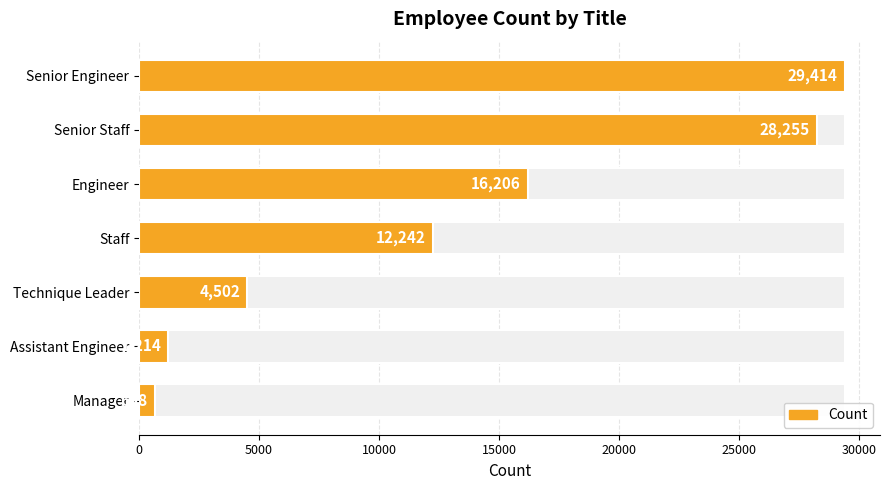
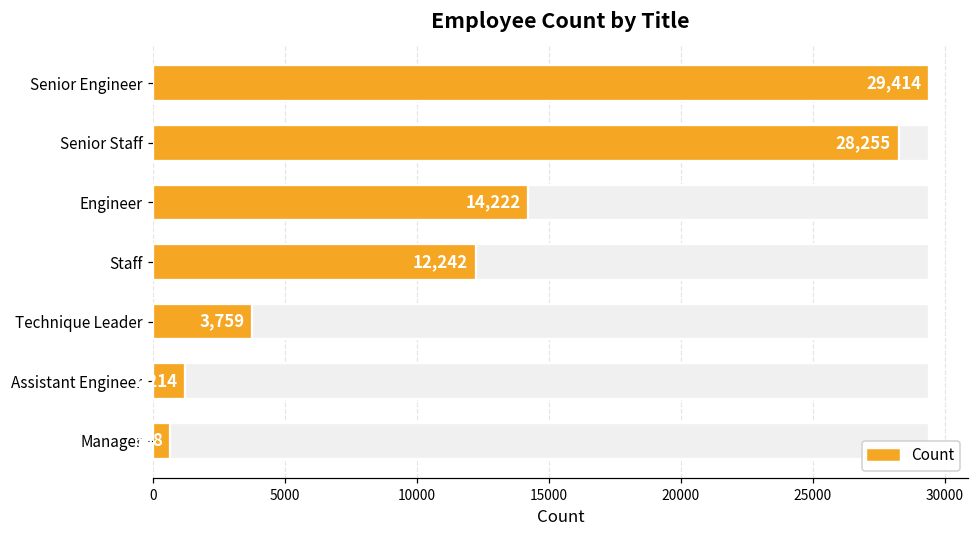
Count, Engineer: 16,206 -> 14,222
Count, Technique Leader: 4,502 -> 3,759
